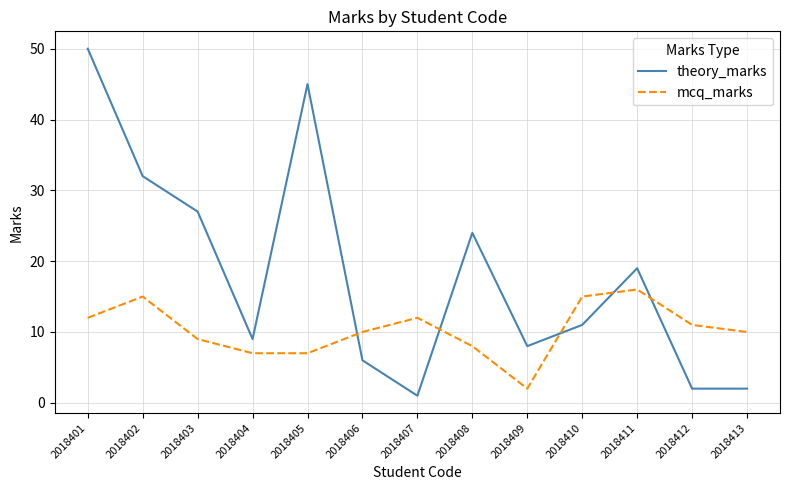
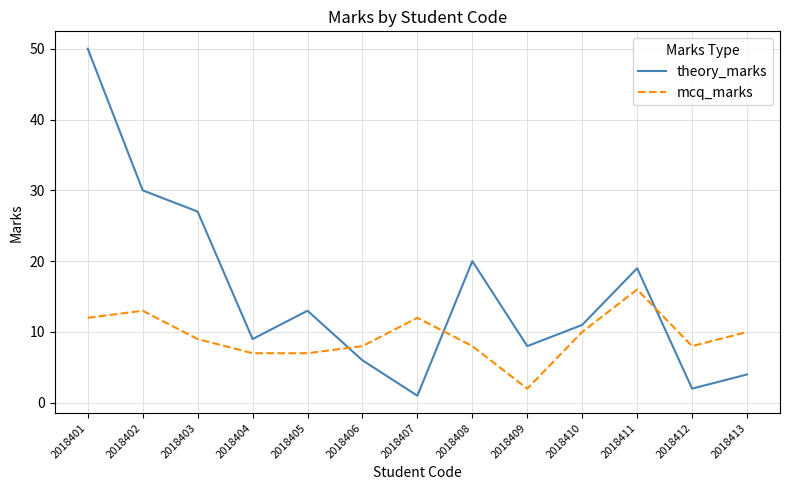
theory_marks, 2018402: 32 -> 30
mcq_marks, 2018402: 15 -> 13
theory_marks, 2018405: 45 -> 13
mcq_marks, 2018406: 10 -> 8
theory_marks, 2018408: 24 -> 20
mcq_marks, 2018410: 15 -> 10
mcq_marks, 2018412: 11 -> 8
theory_marks, 2018413: 2 -> 4
